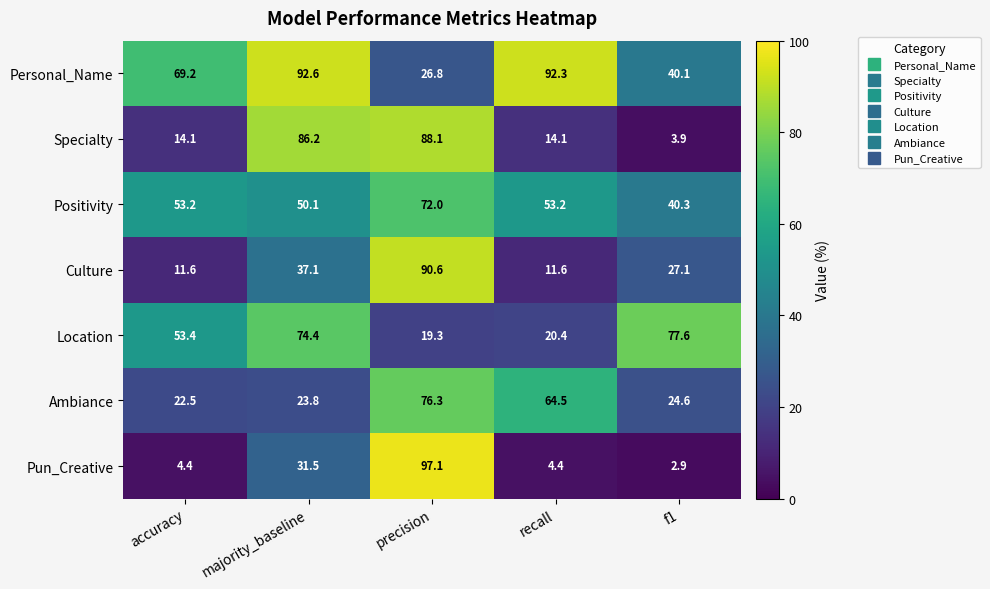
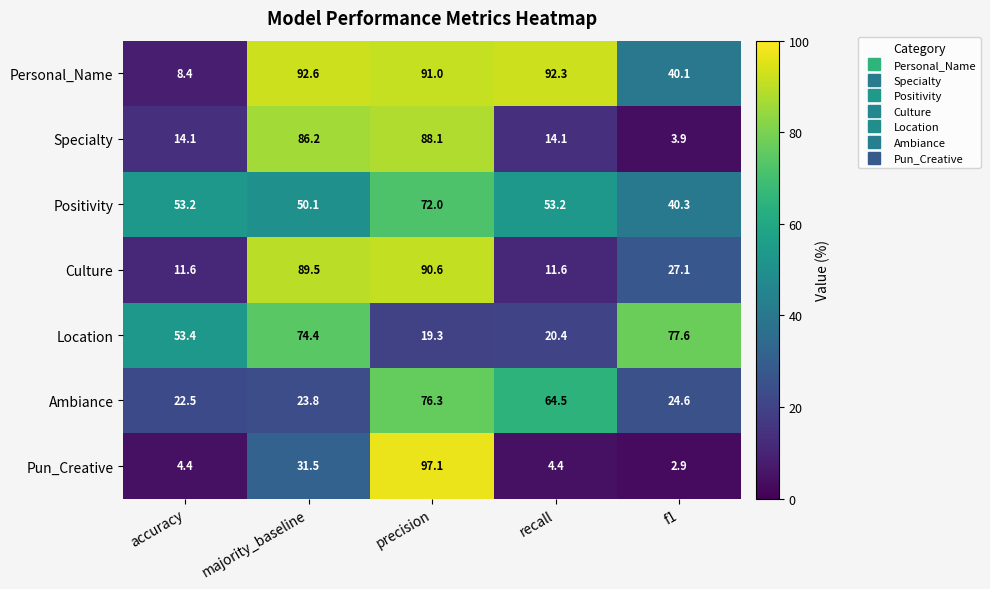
Personal_Name, accuracy: 69.2 -> 8.4
Personal_Name, precision: 26.8 -> 91.0
Culture, majority_baseline: 37.1 -> 89.5
